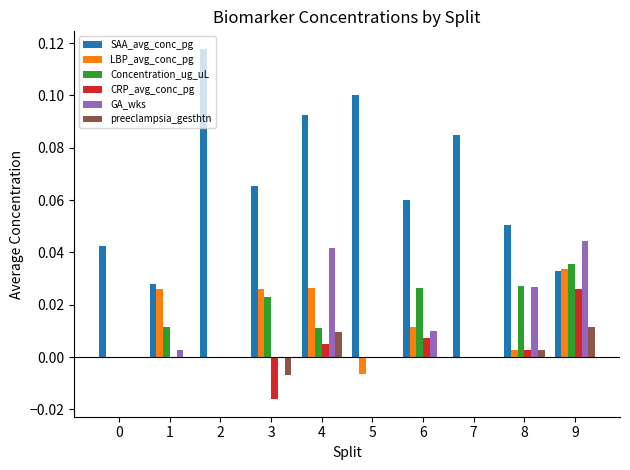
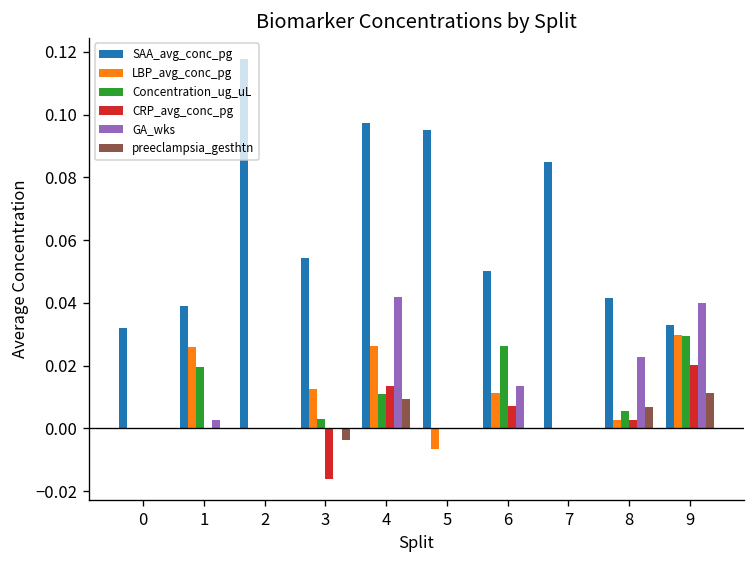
SAA_avg_conc_pg, 0: 0.042 -> 0.032
SAA_avg_conc_pg, 1: 0.028 -> 0.039
Concentration_ug_uL, 1: 0.012 -> 0.019
SAA_avg_conc_pg, 3: 0.066 -> 0.054
LBP_avg_conc_pg, 3: 0.026 -> 0.013
Concentration_ug_uL, 3: 0.023 -> 0.003
preeclampsia_gesthtn, 3: -0.007 -> -0.004
SAA_avg_conc_pg, 4: 0.092 -> 0.097
CRP_avg_conc_pg, 4: 0.005 -> 0.014
SAA_avg_conc_pg, 5: 0.100 -> 0.095
SAA_avg_conc_pg, 6: 0.06 -> 0.05
GA_wks, 6: 0.010 -> 0.014
SAA_avg_conc_pg, 8: 0.050 -> 0.042
Concentration_ug_uL, 8: 0.027 -> 0.006
GA_wks, 8: 0.027 -> 0.023
preeclampsia_gesthtn, 8: 0.003 -> 0.007
LBP_avg_conc_pg, 9: 0.034 -> 0.030
Concentration_ug_uL, 9: 0.036 -> 0.029
CRP_avg_conc_pg, 9: 0.026 -> 0.020
GA_wks, 9: 0.044 -> 0.040
